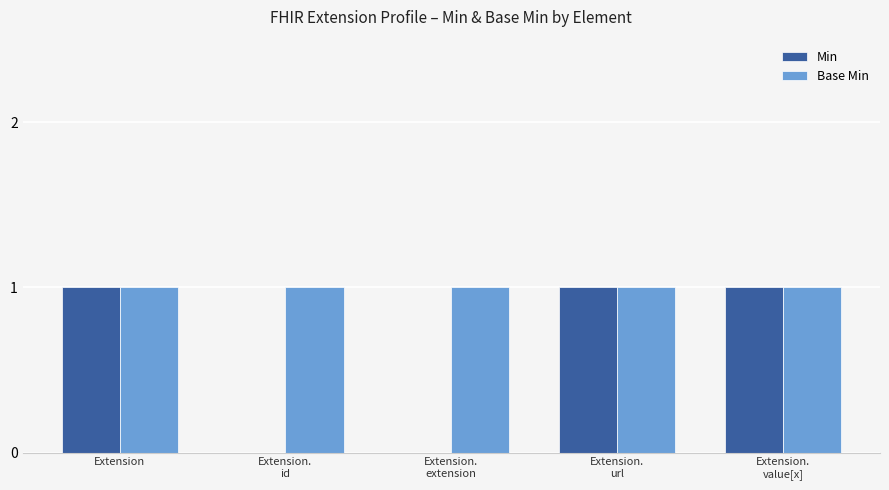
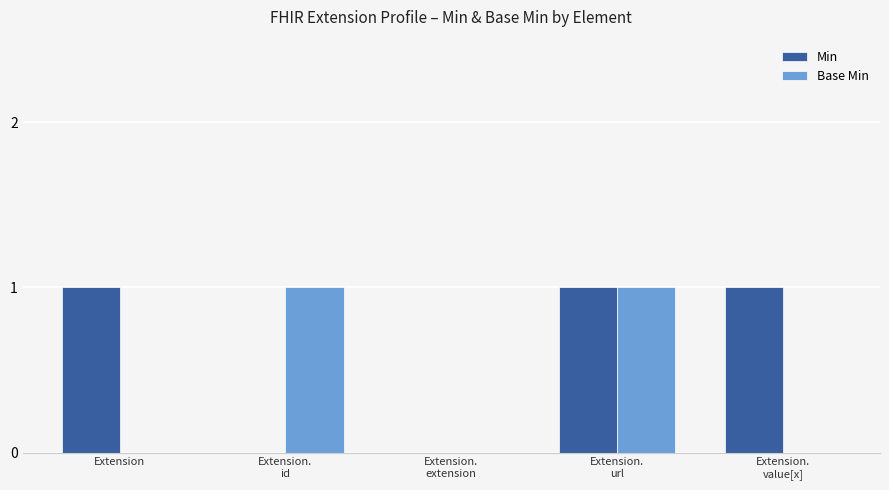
Base Min, Extension: 1 -> 0
Base Min, Extension. extension: 1 -> 0
Base Min, Extension. value[x]: 1 -> 0
